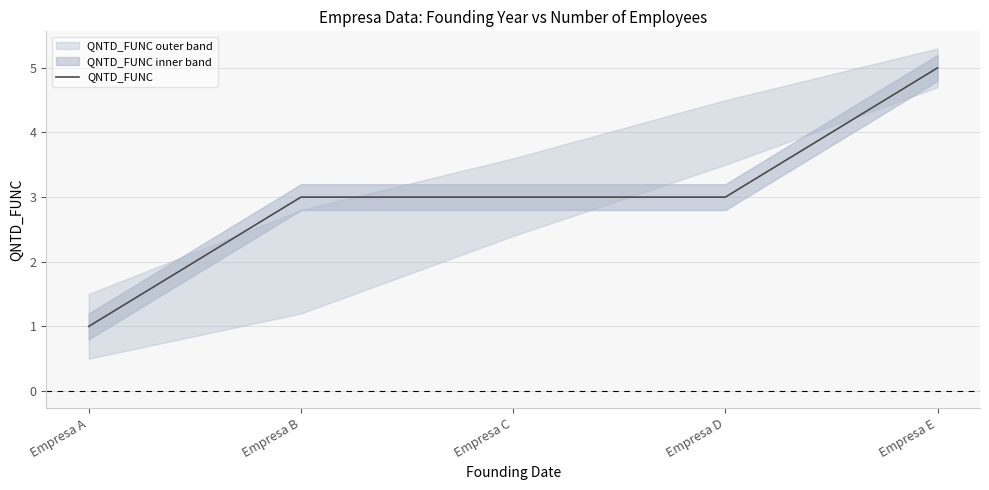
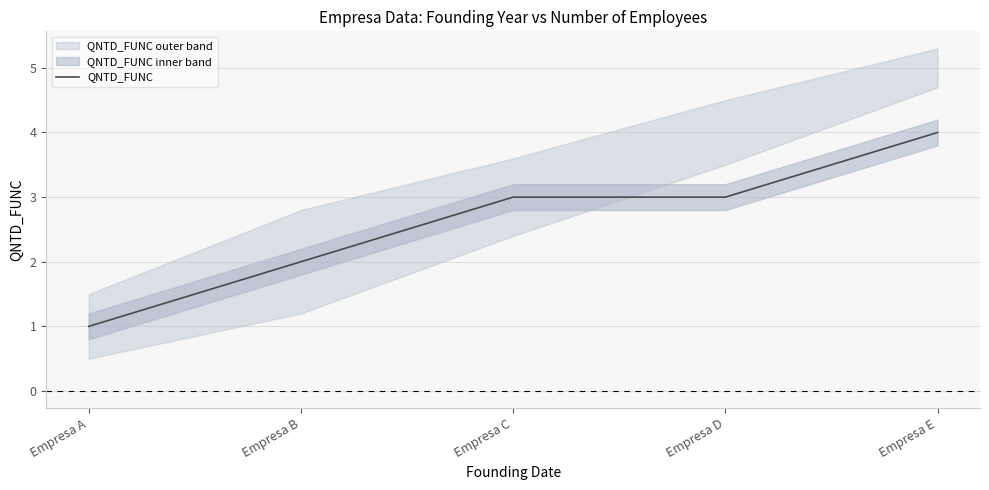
QNTD_FUNC, Empresa B: 3 -> 2
QNTD_FUNC, Empresa E: 5 -> 4
